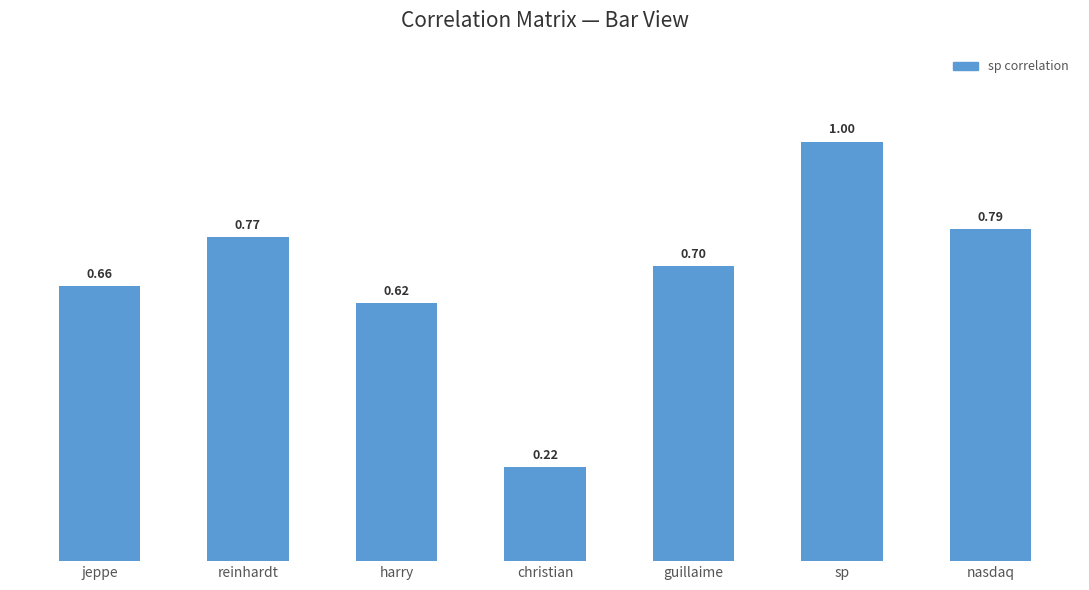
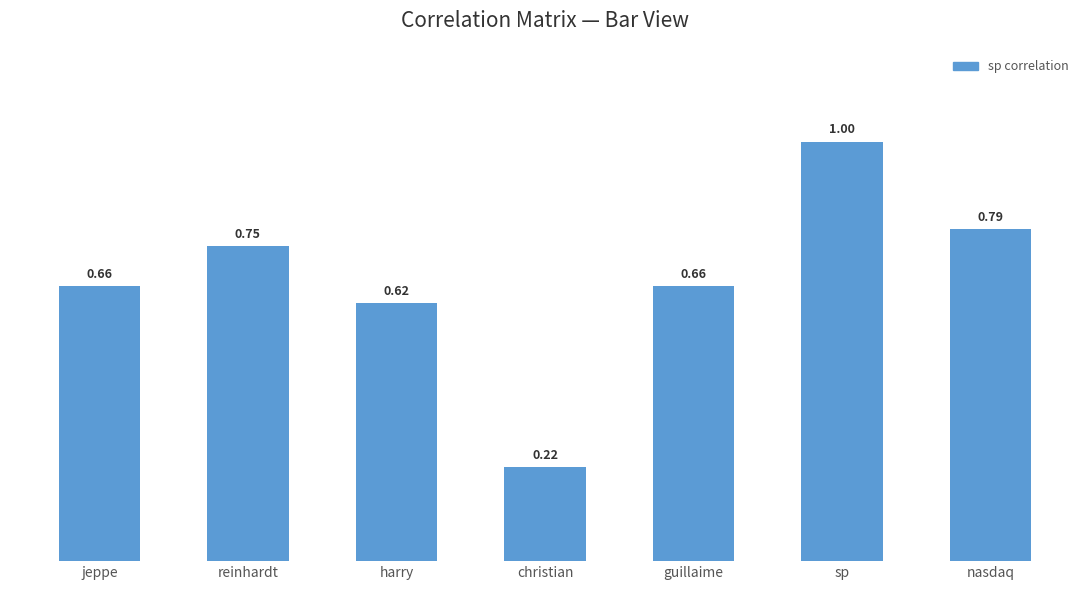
reinhardt: 0.77 -> 0.75
guillaime: 0.70 -> 0.66
